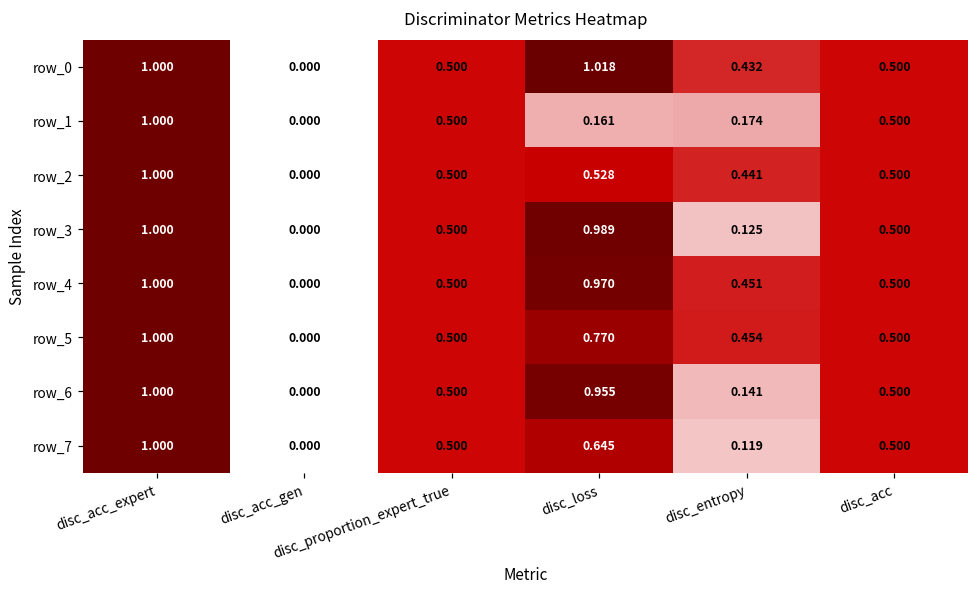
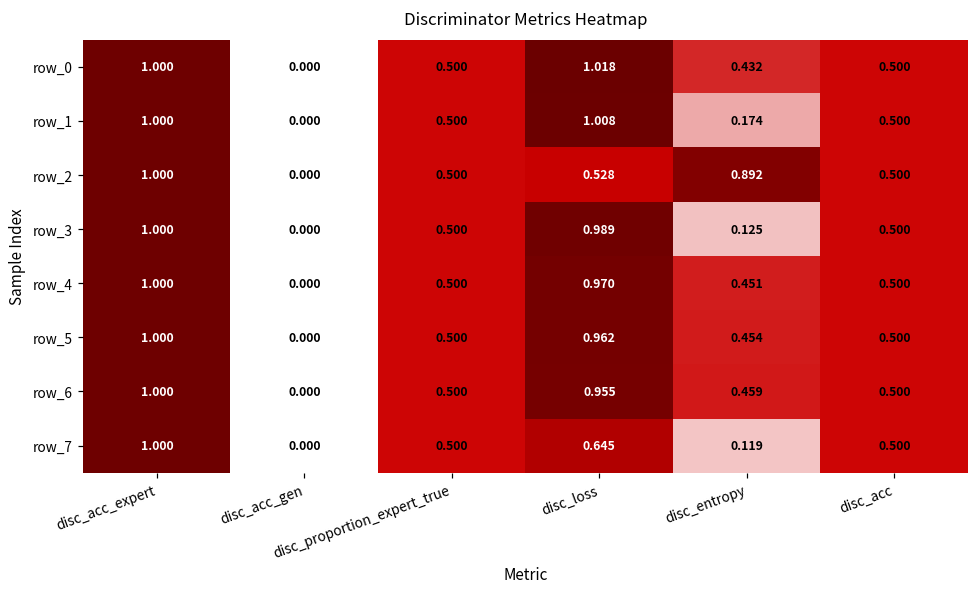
row_1, disc_loss: 0.161 -> 1.008
row_2, disc_entropy: 0.441 -> 0.892
row_5, disc_loss: 0.770 -> 0.962
row_6, disc_entropy: 0.141 -> 0.459
